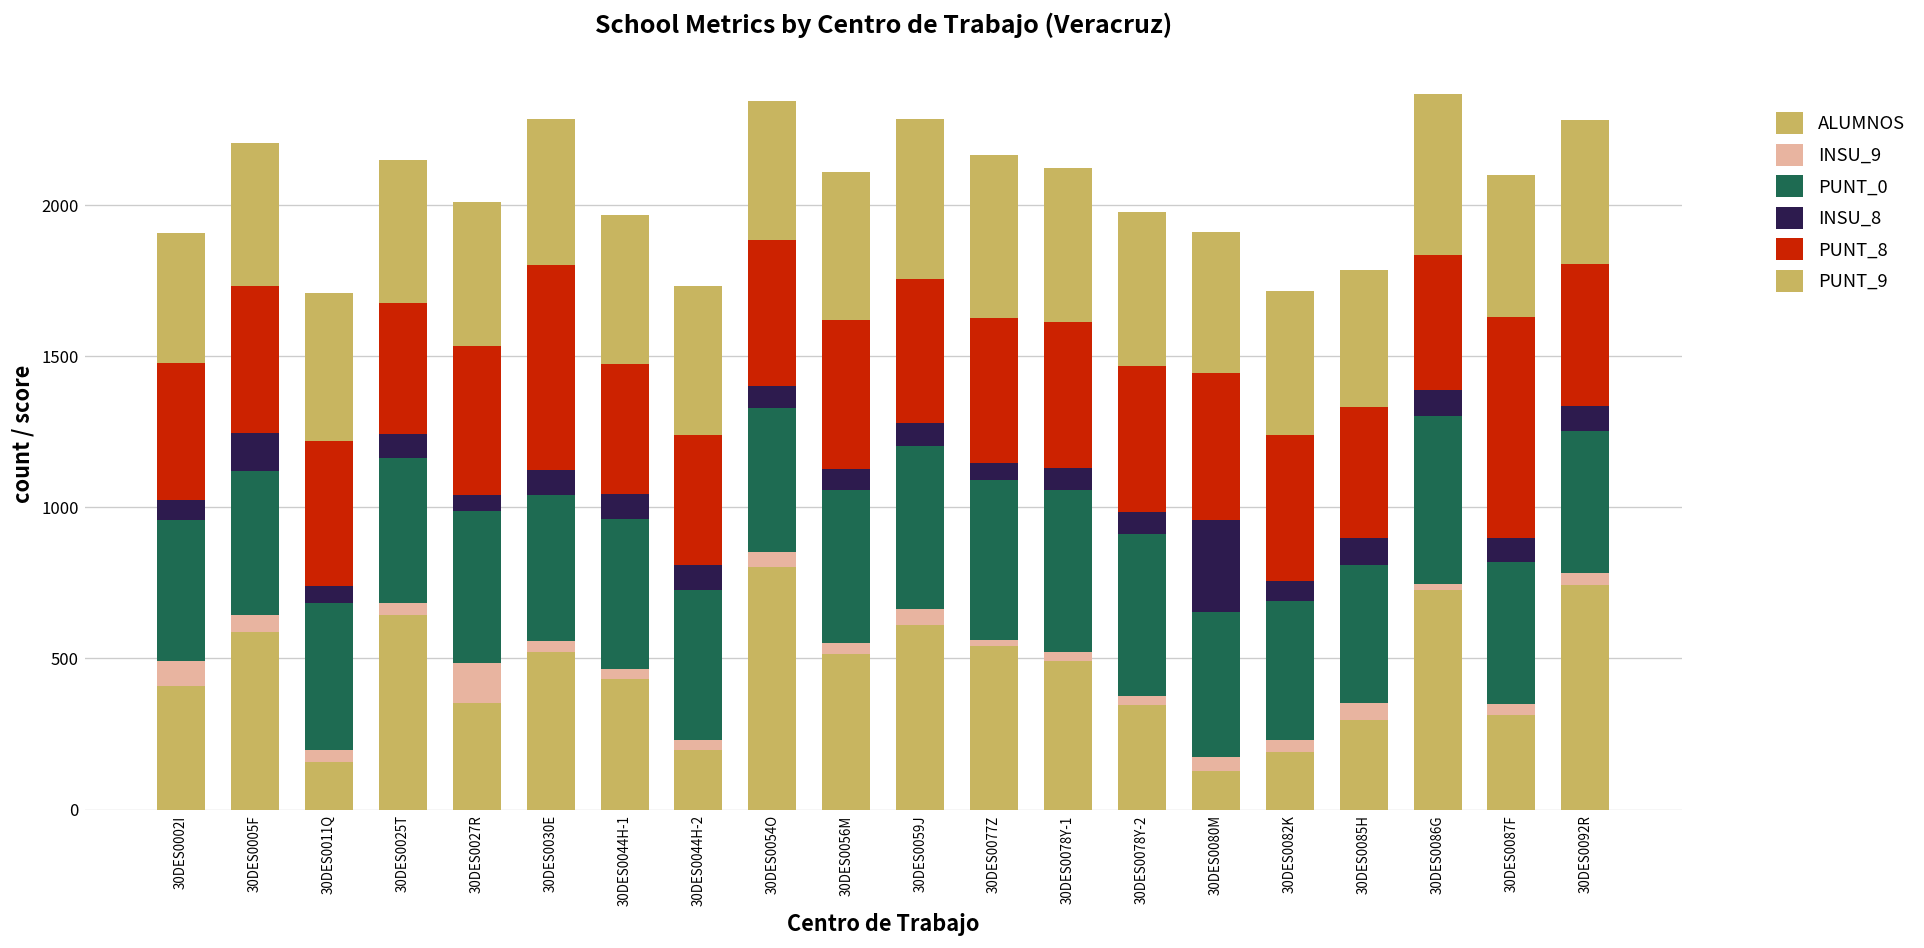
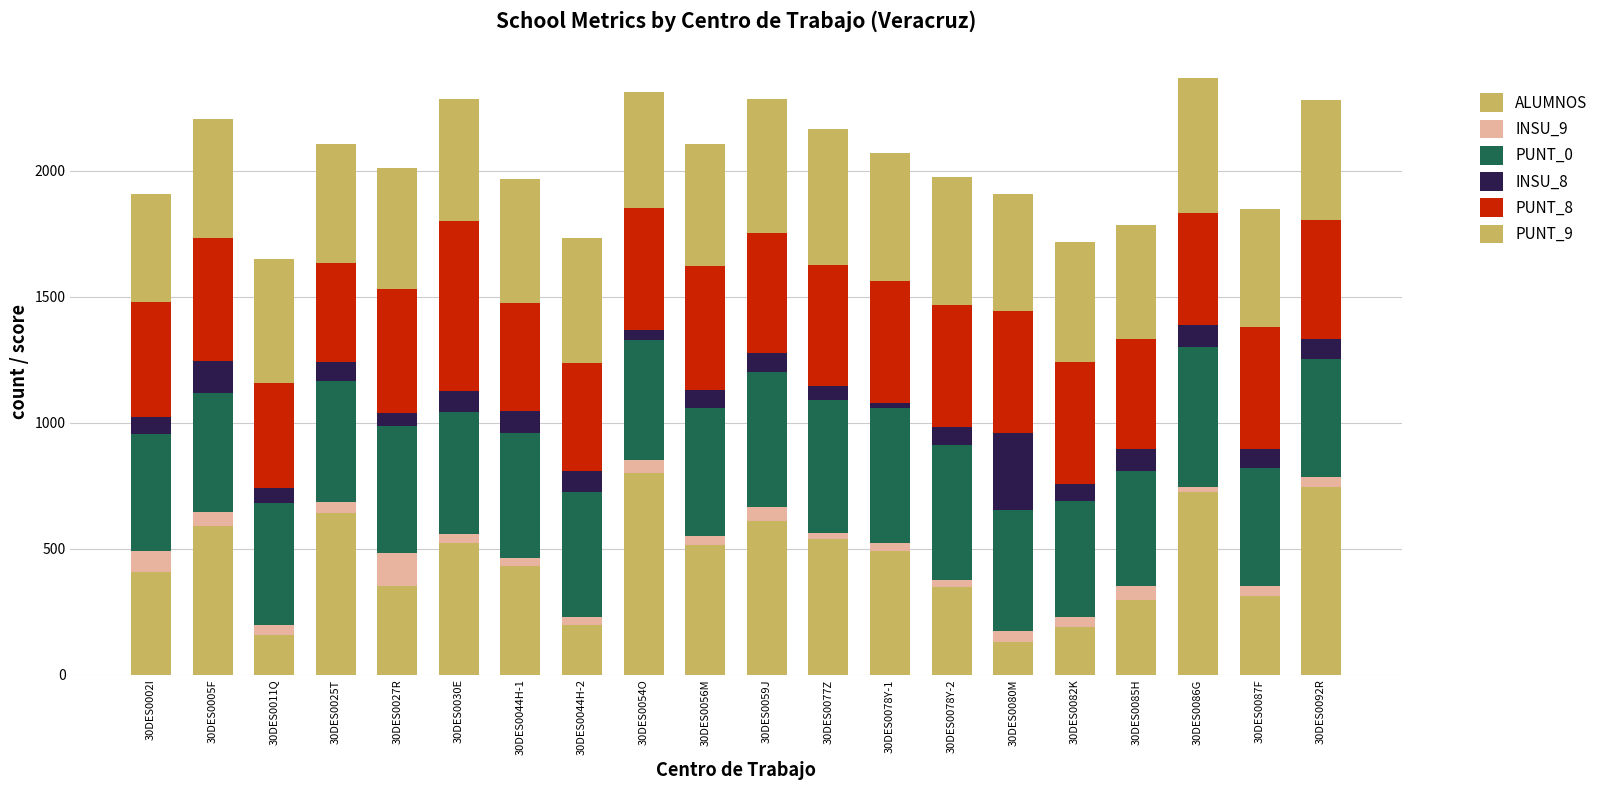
PUNT_8, 30DES0011Q: 480 -> 420
PUNT_8, 30DES0025T: 430 -> 390
INSU_8, 30DES0054O: 70 -> 40
INSU_8, 30DES0078Y-1: 70 -> 20
PUNT_8, 30DES0087F: 730 -> 480
